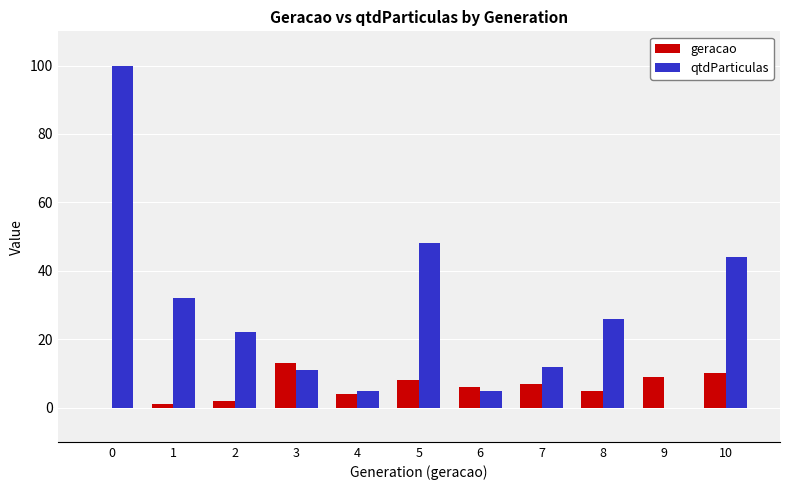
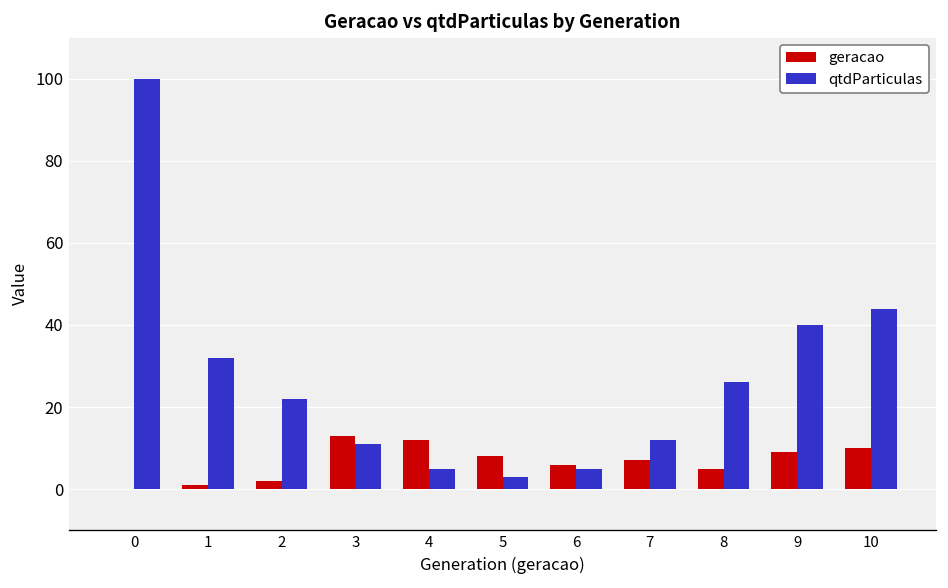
geracao, 4: 4 -> 12
qtdParticulas, 5: 48 -> 3
qtdParticulas, 9: 0 -> 40
